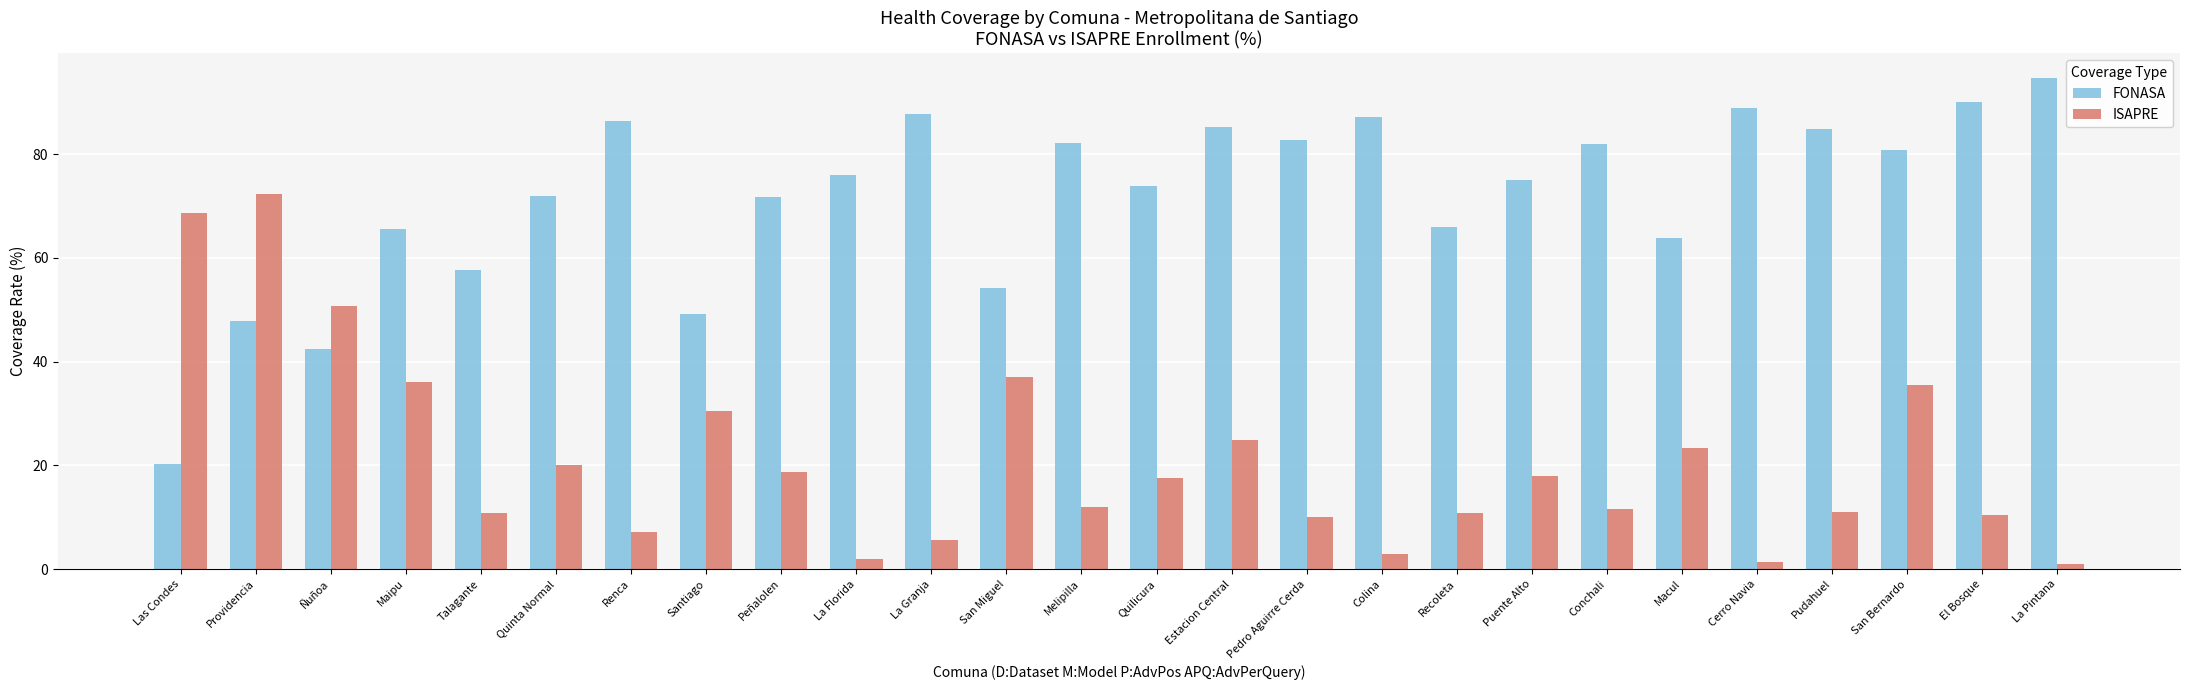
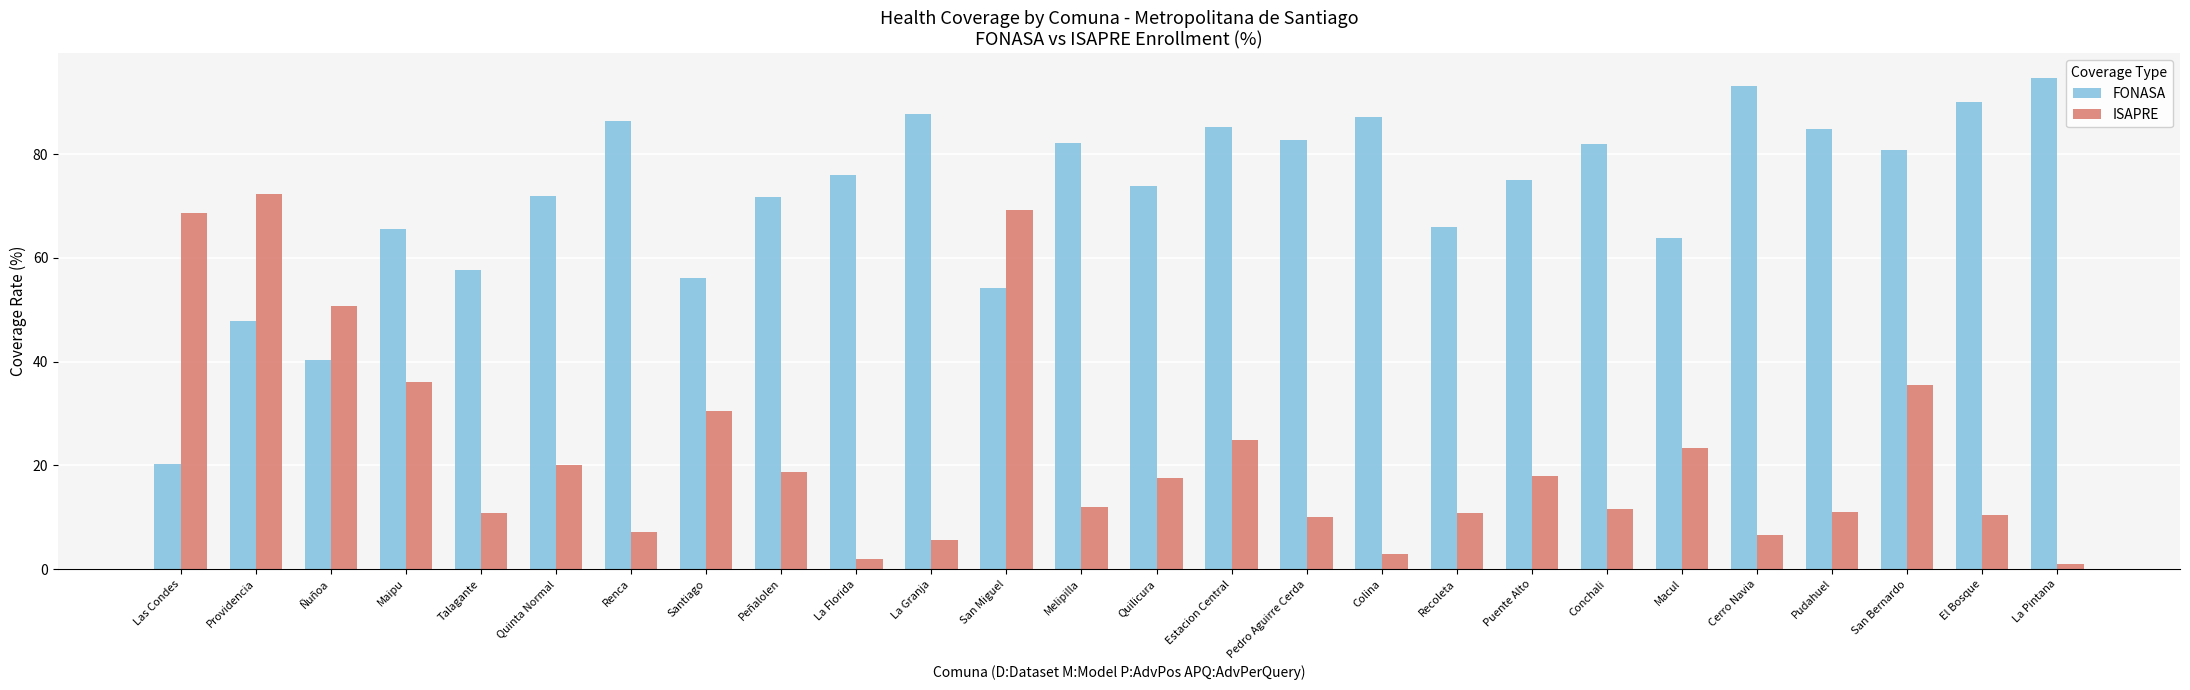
FONASA, Ñuñoa: 42 -> 40
FONASA, Santiago: 49 -> 56
ISAPRE, San Miguel: 37 -> 69
FONASA, Cerro Navia: 89 -> 93
ISAPRE, Cerro Navia: 1 -> 6
